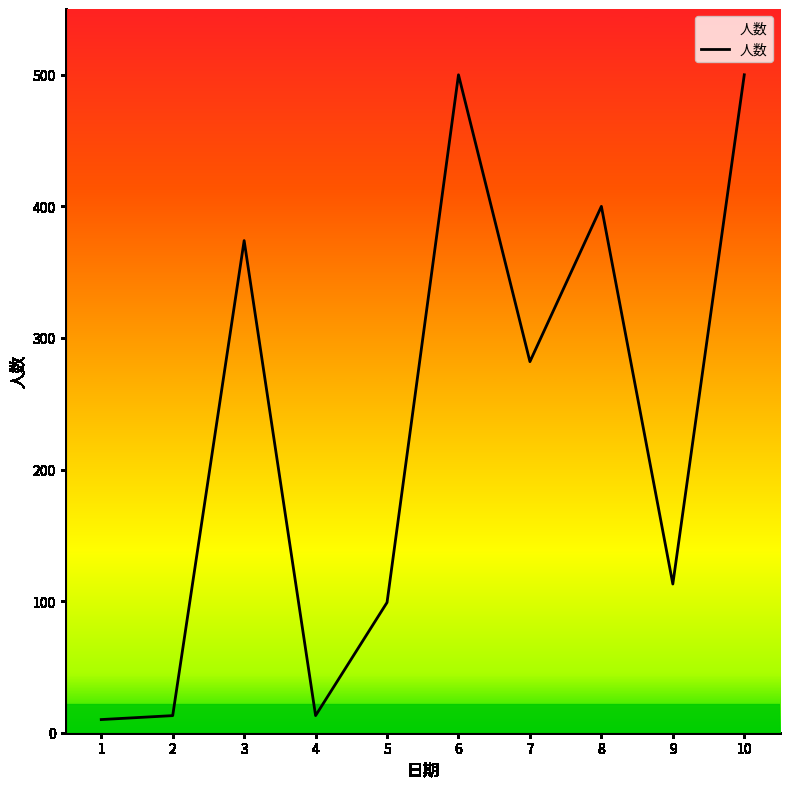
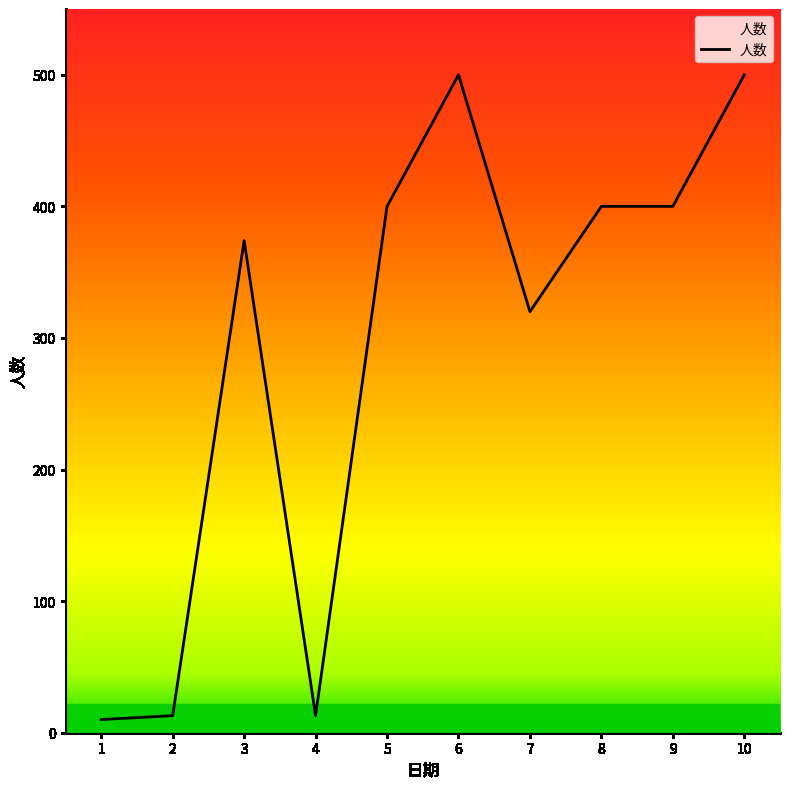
5: 99 -> 400
7: 282 -> 320
9: 113 -> 400
